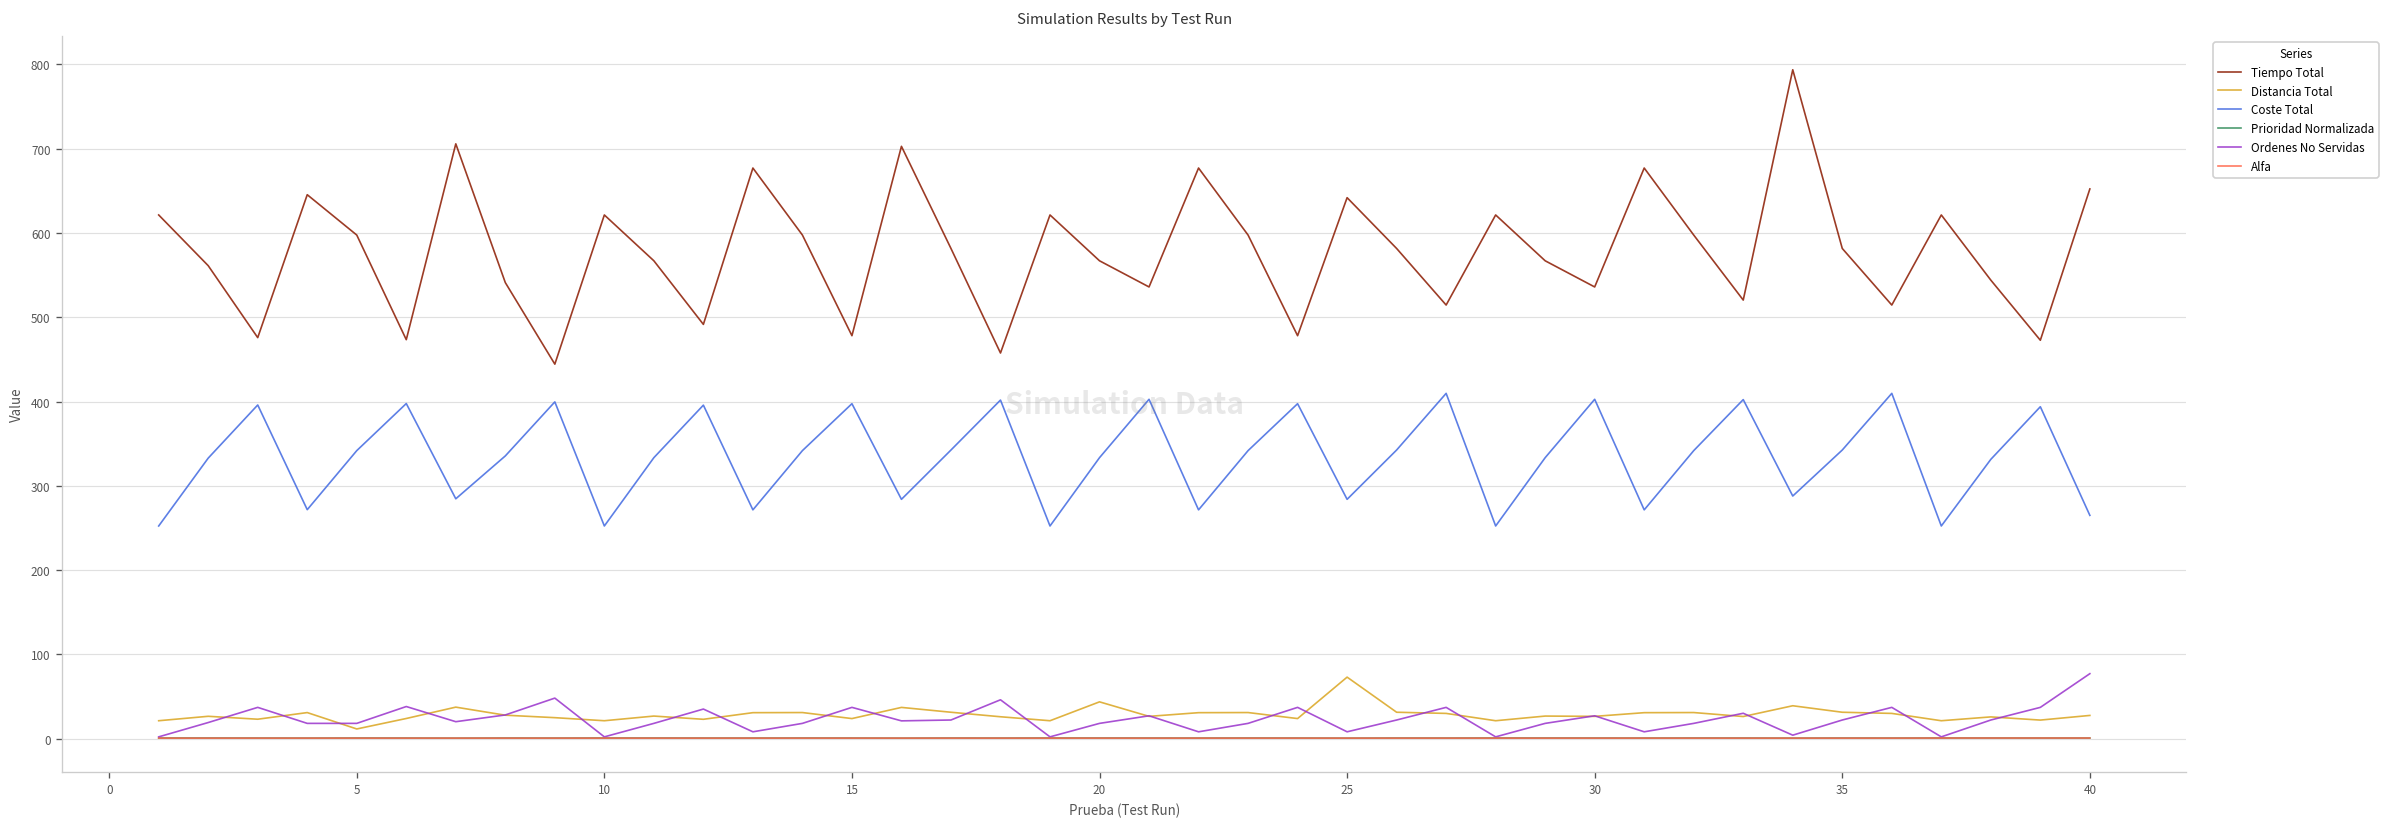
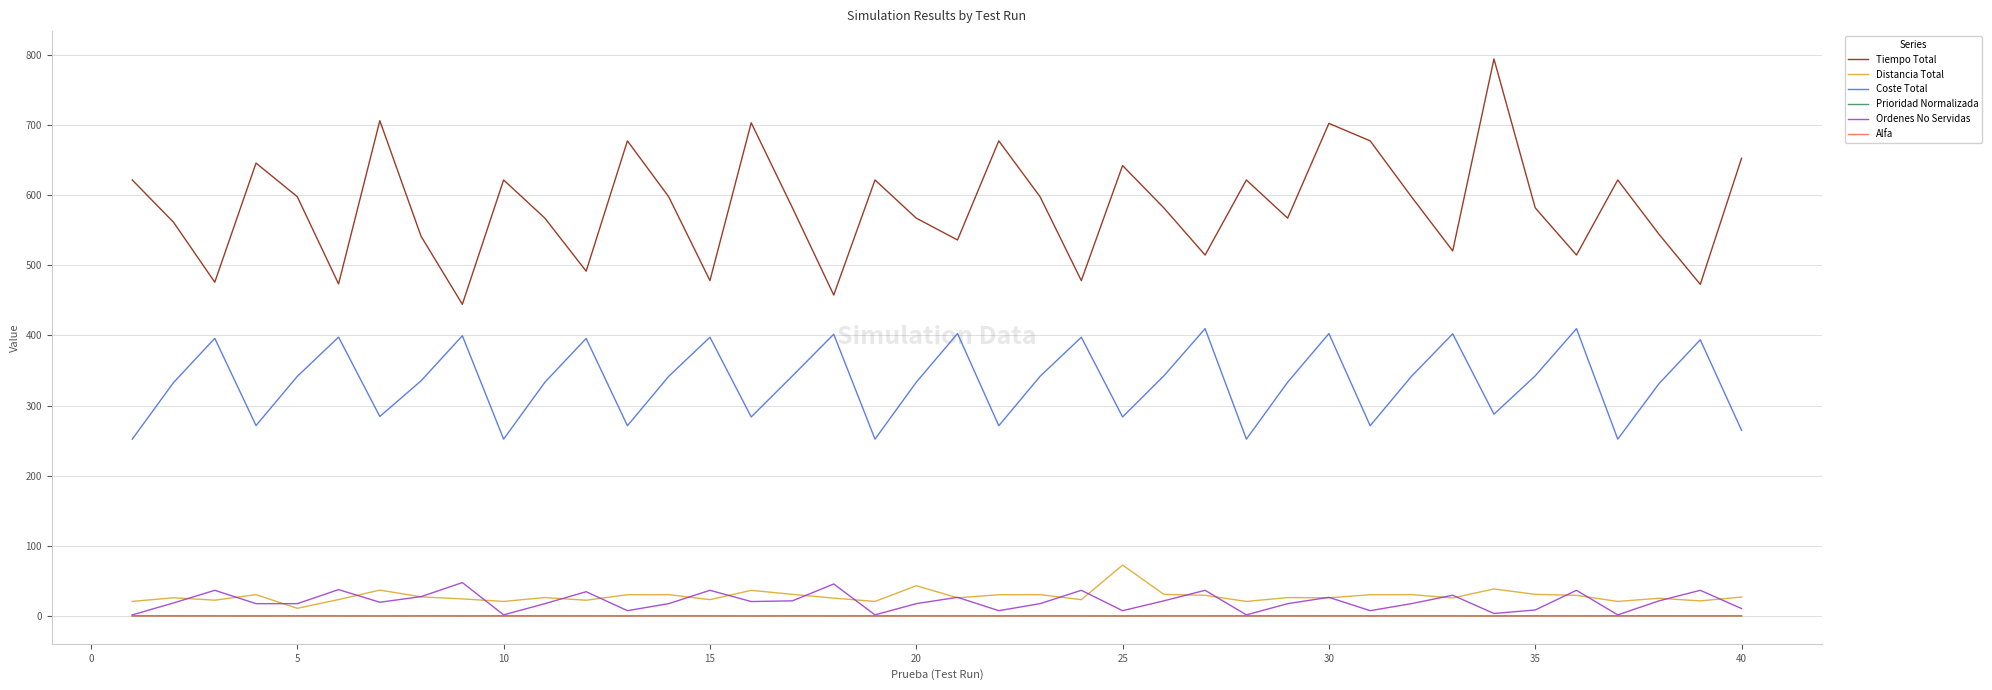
Tiempo Total, 30: 540 -> 700
Ordenes No Servidas, 35: 20 -> 10
Ordenes No Servidas, 40: 80 -> 10
